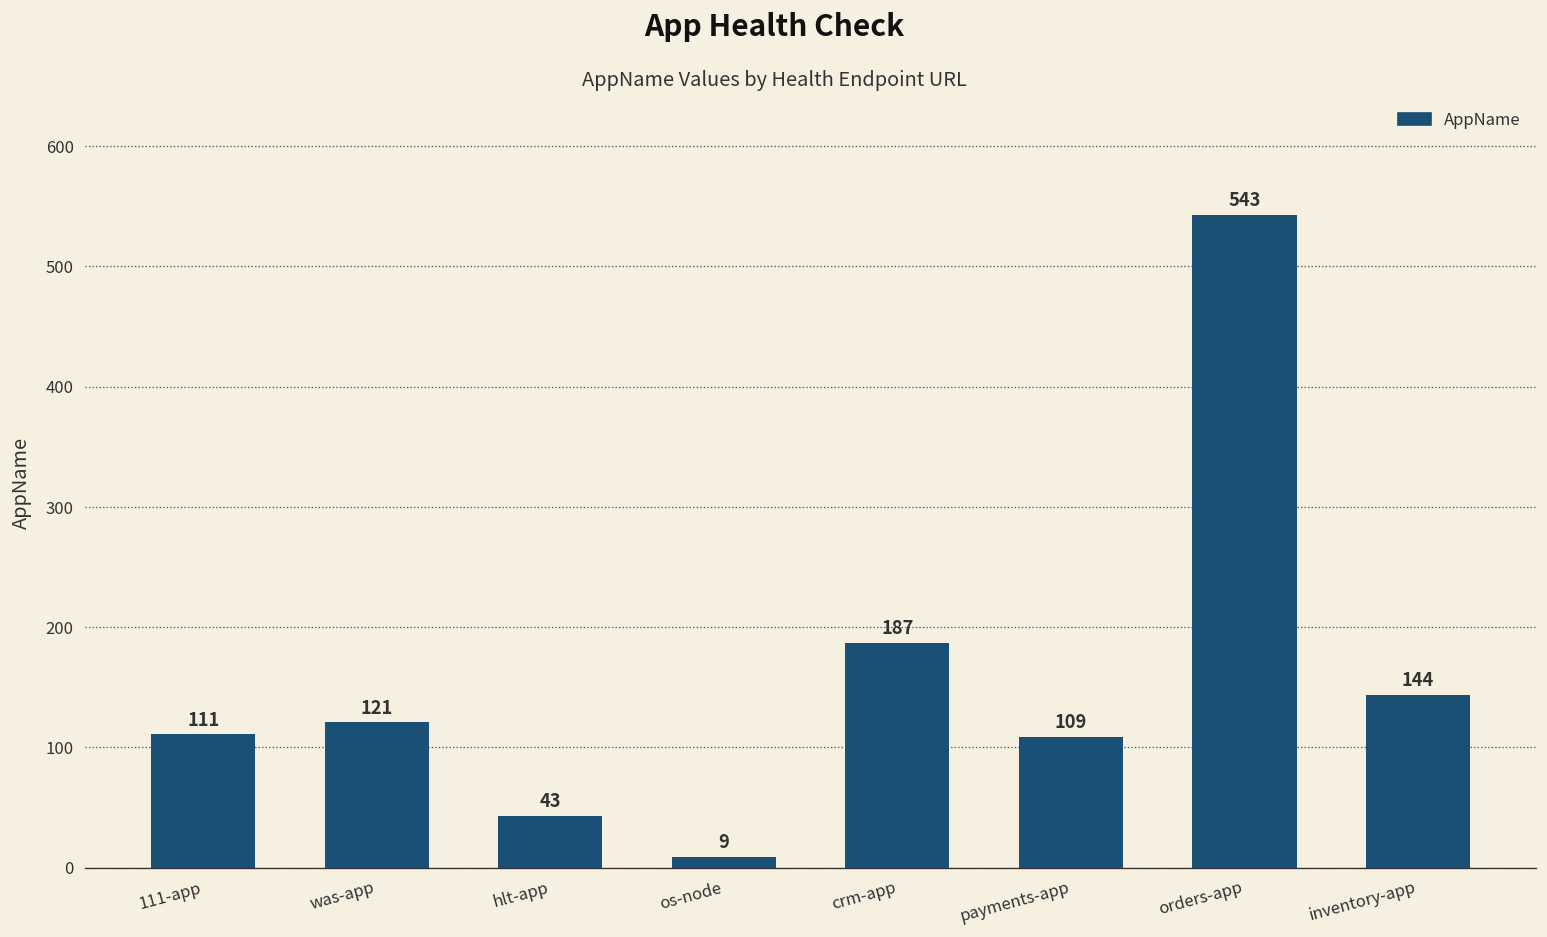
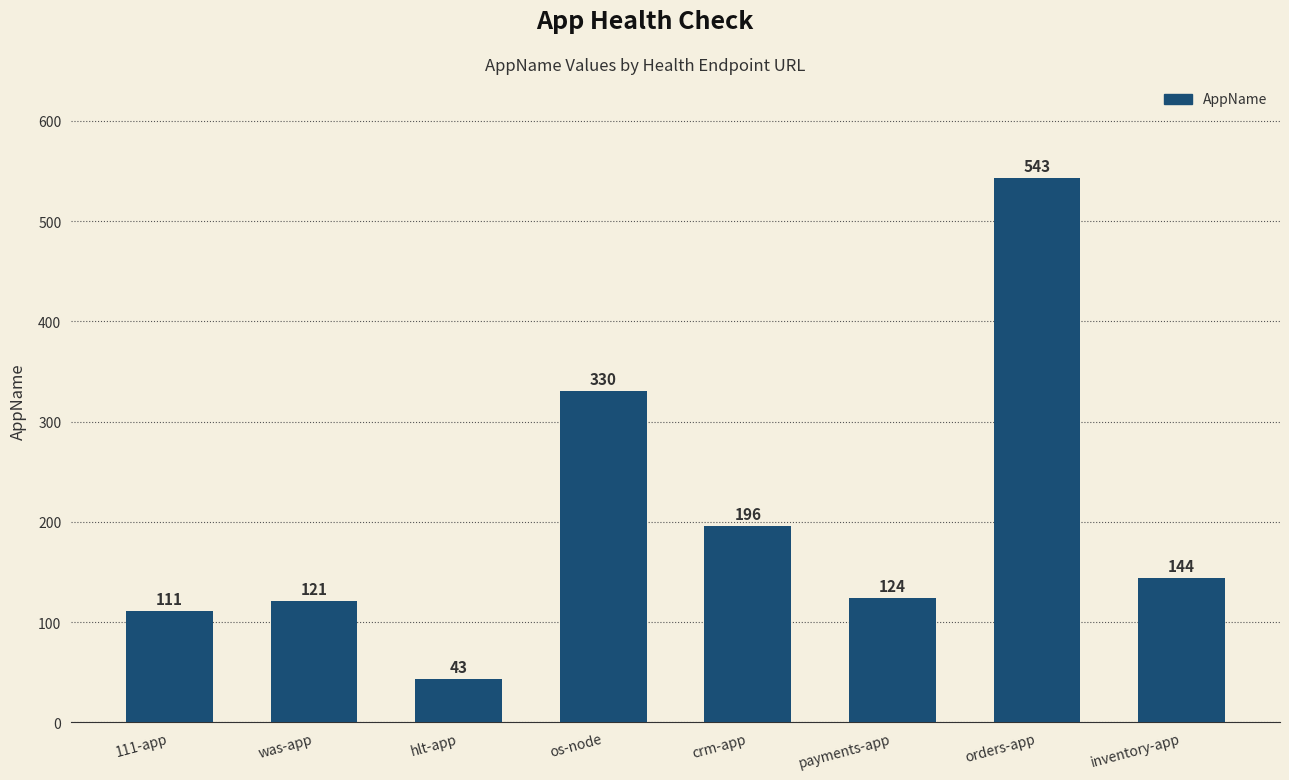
os-node: 9 -> 330
crm-app: 187 -> 196
payments-app: 109 -> 124
